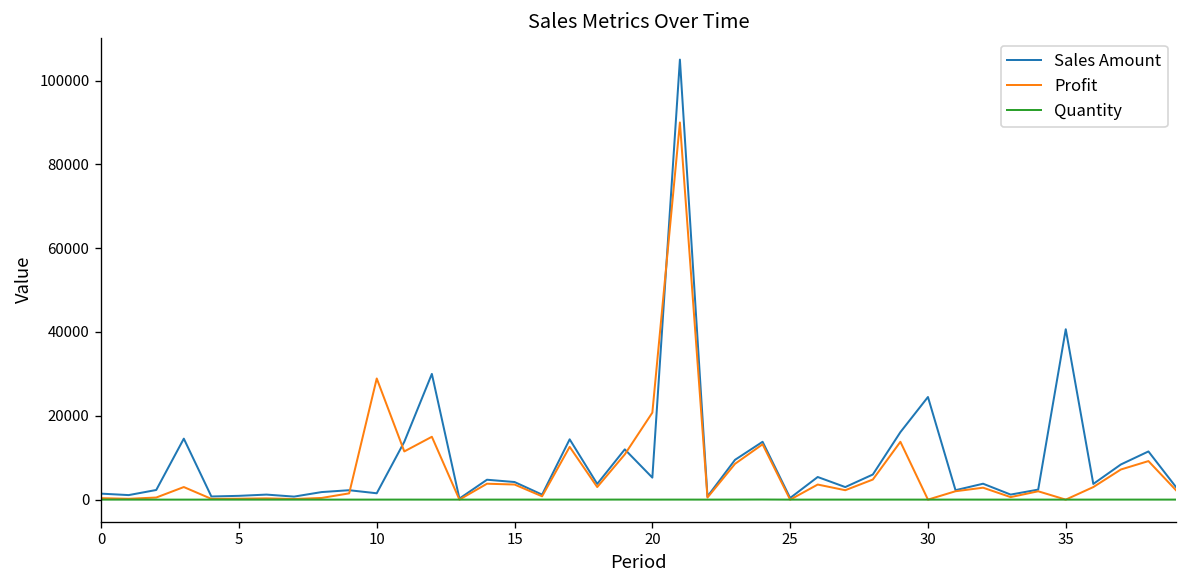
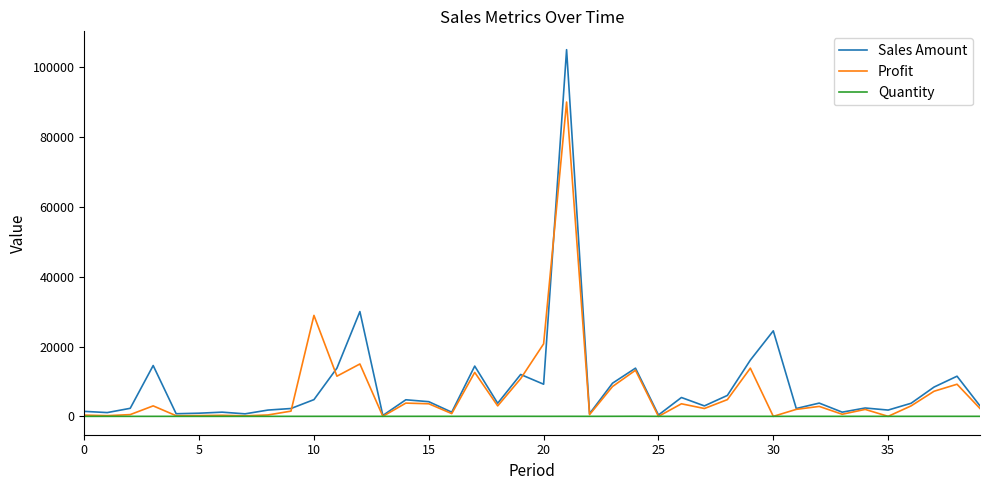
Sales Amount, 10: 2000 -> 5000
Sales Amount, 20: 5000 -> 9000
Sales Amount, 35: 41000 -> 2000
